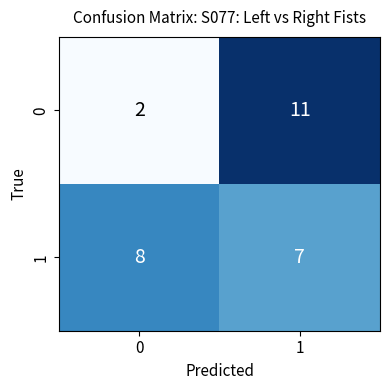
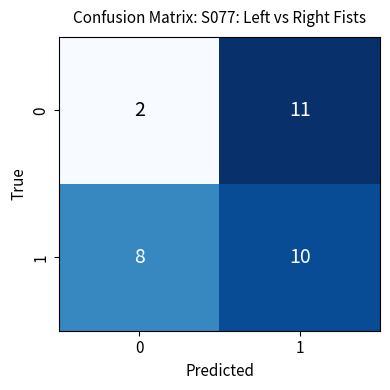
1, 1: 7 -> 10
